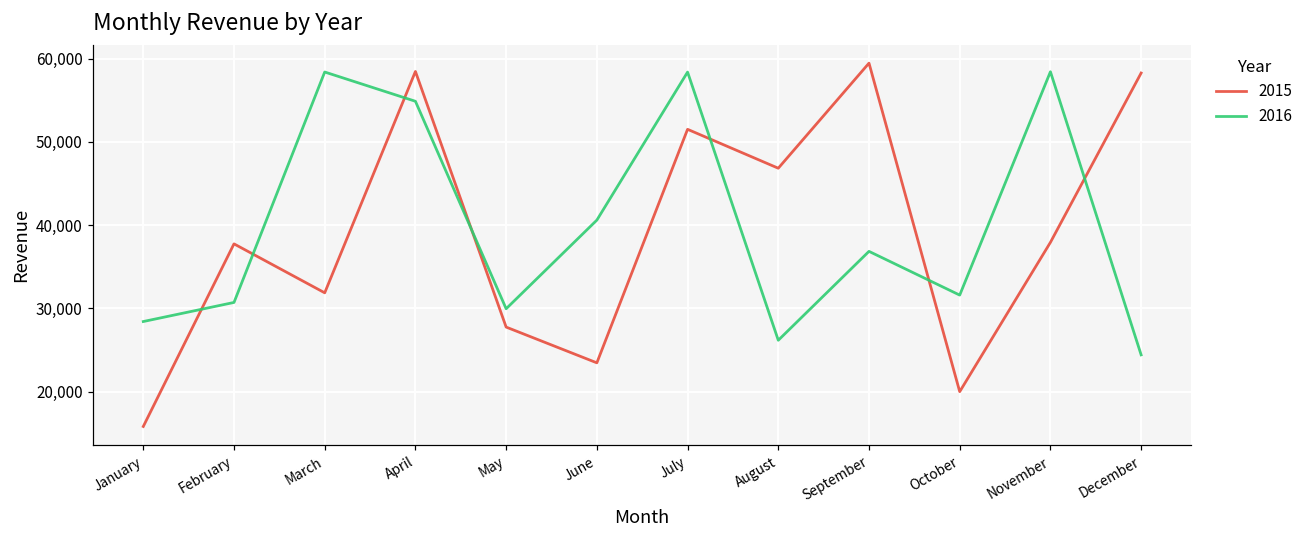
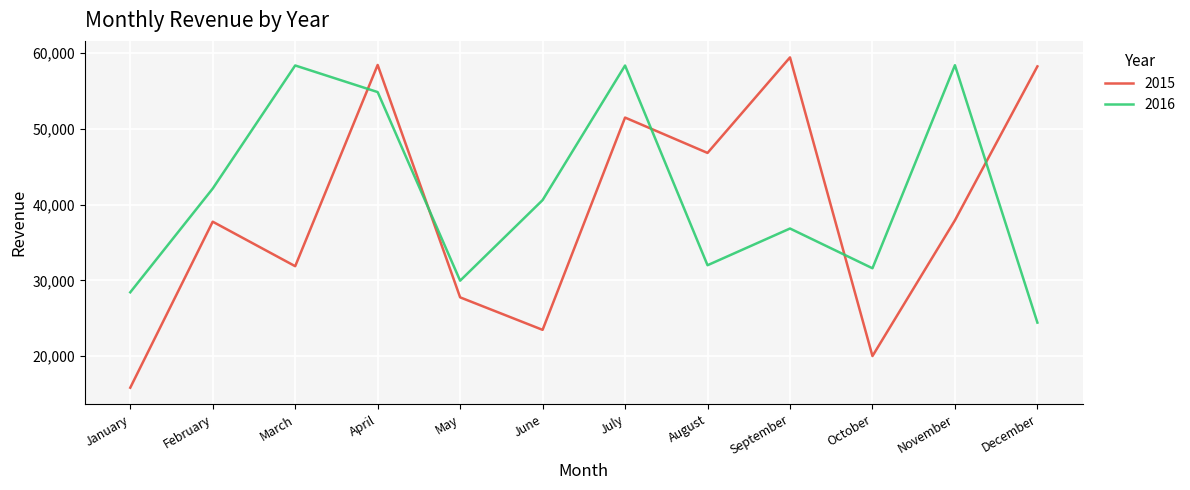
2016, February: 31,000 -> 42,000
2016, August: 26,000 -> 32,000
